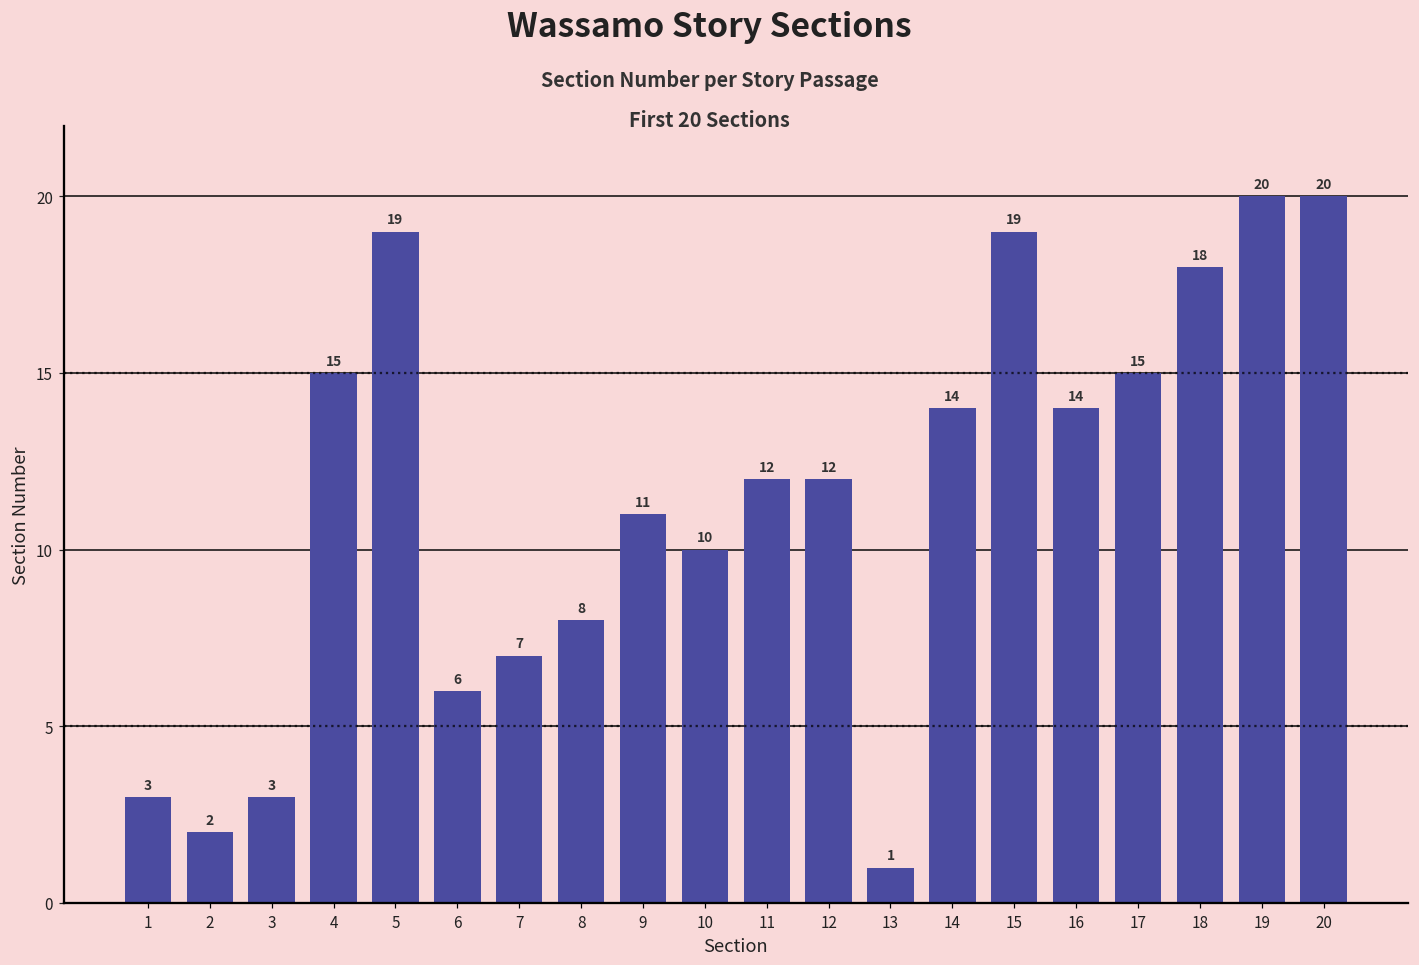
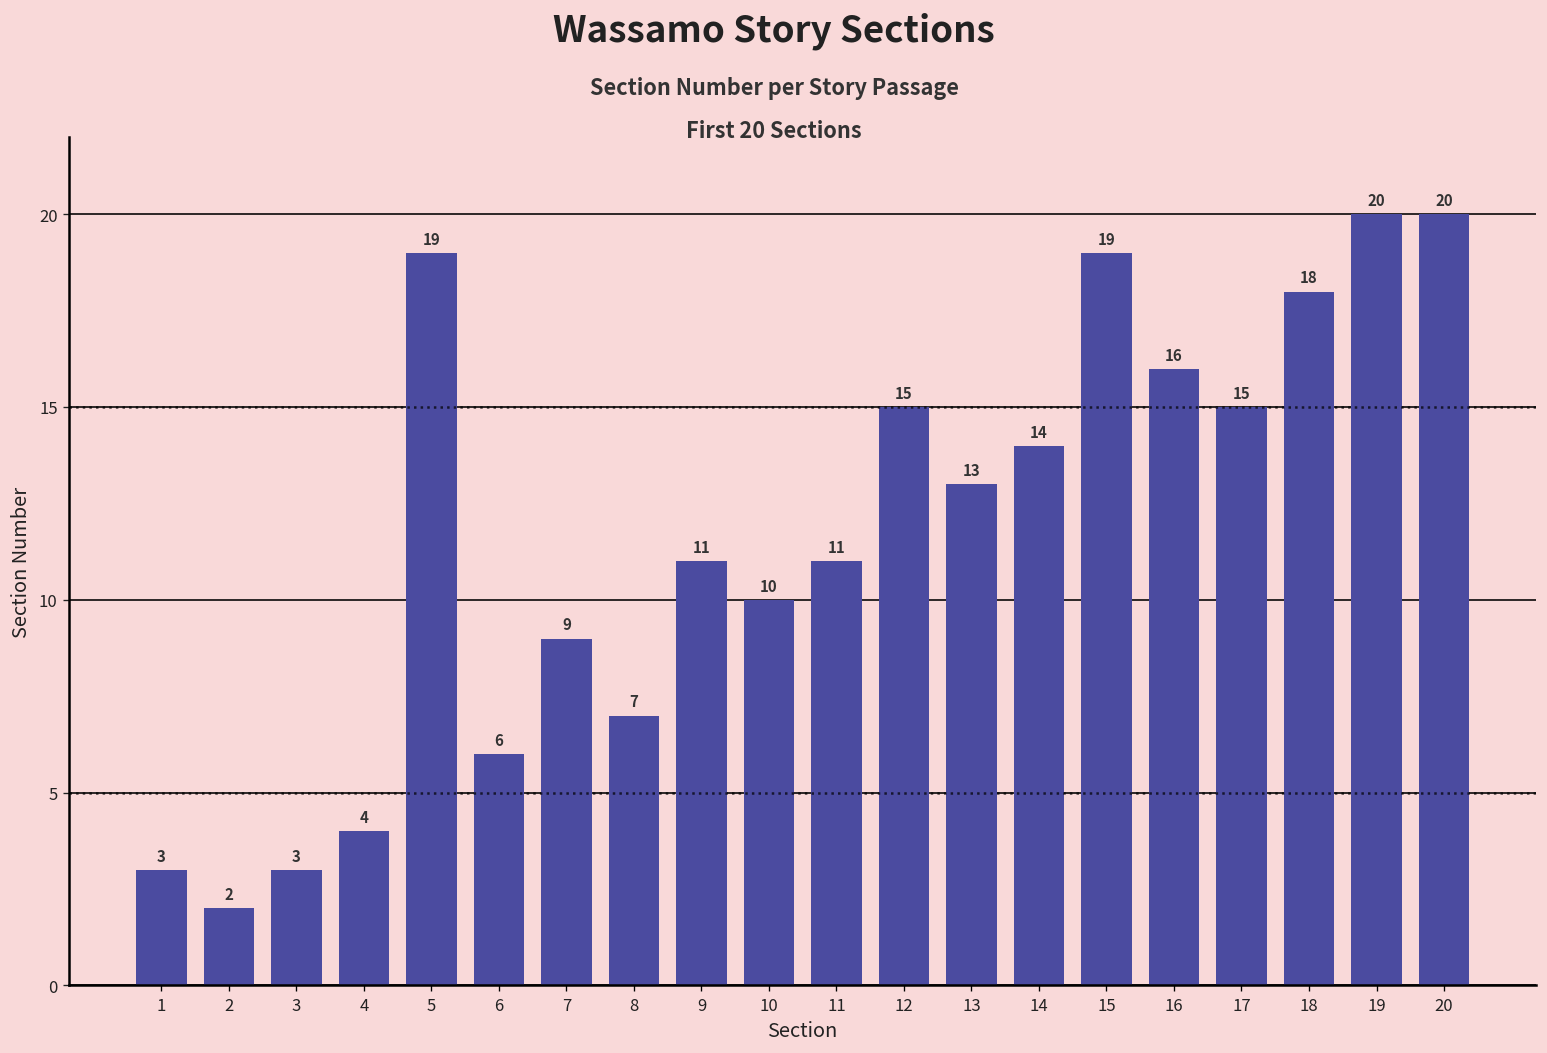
4: 15 -> 4
7: 7 -> 9
8: 8 -> 7
11: 12 -> 11
12: 12 -> 15
13: 1 -> 13
16: 14 -> 16
